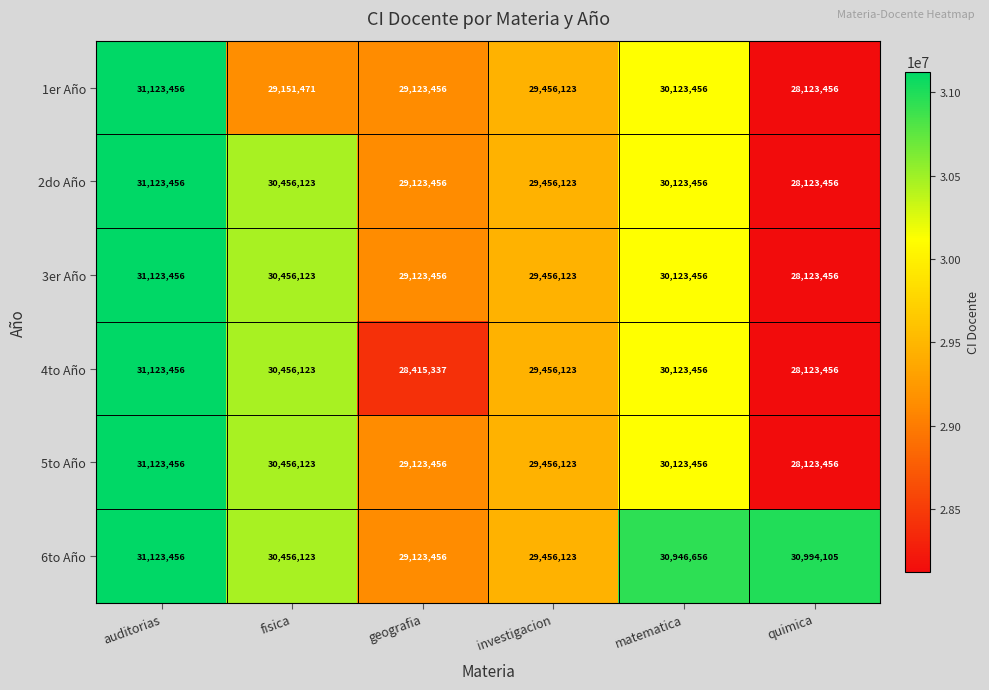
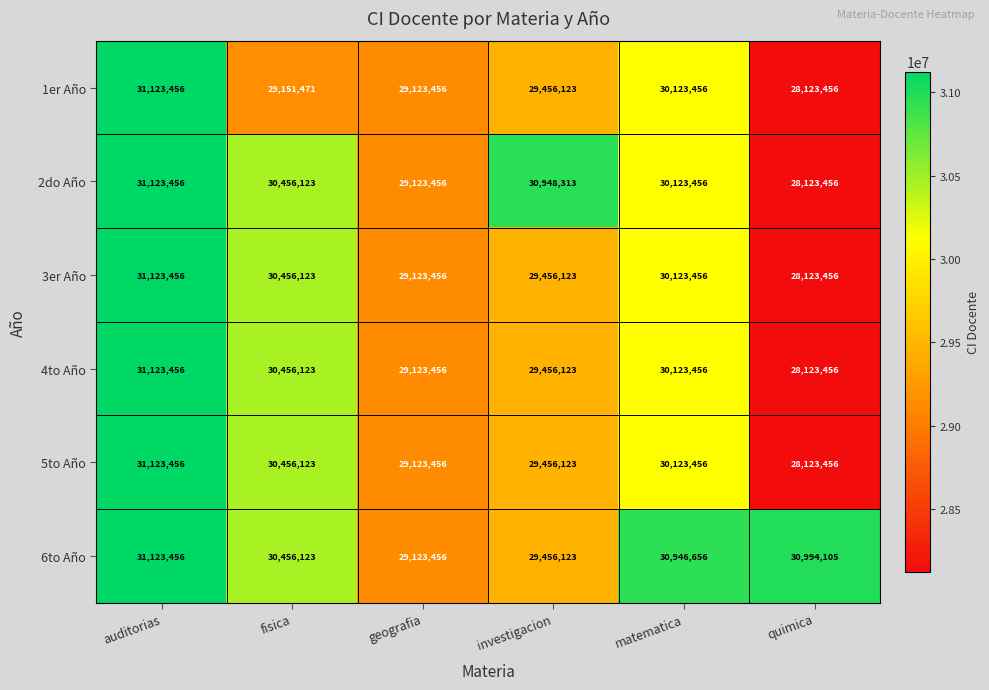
2do Año, investigacion: 29,456,123 -> 30,948,313
4to Año, geografia: 28,415,337 -> 29,123,456
